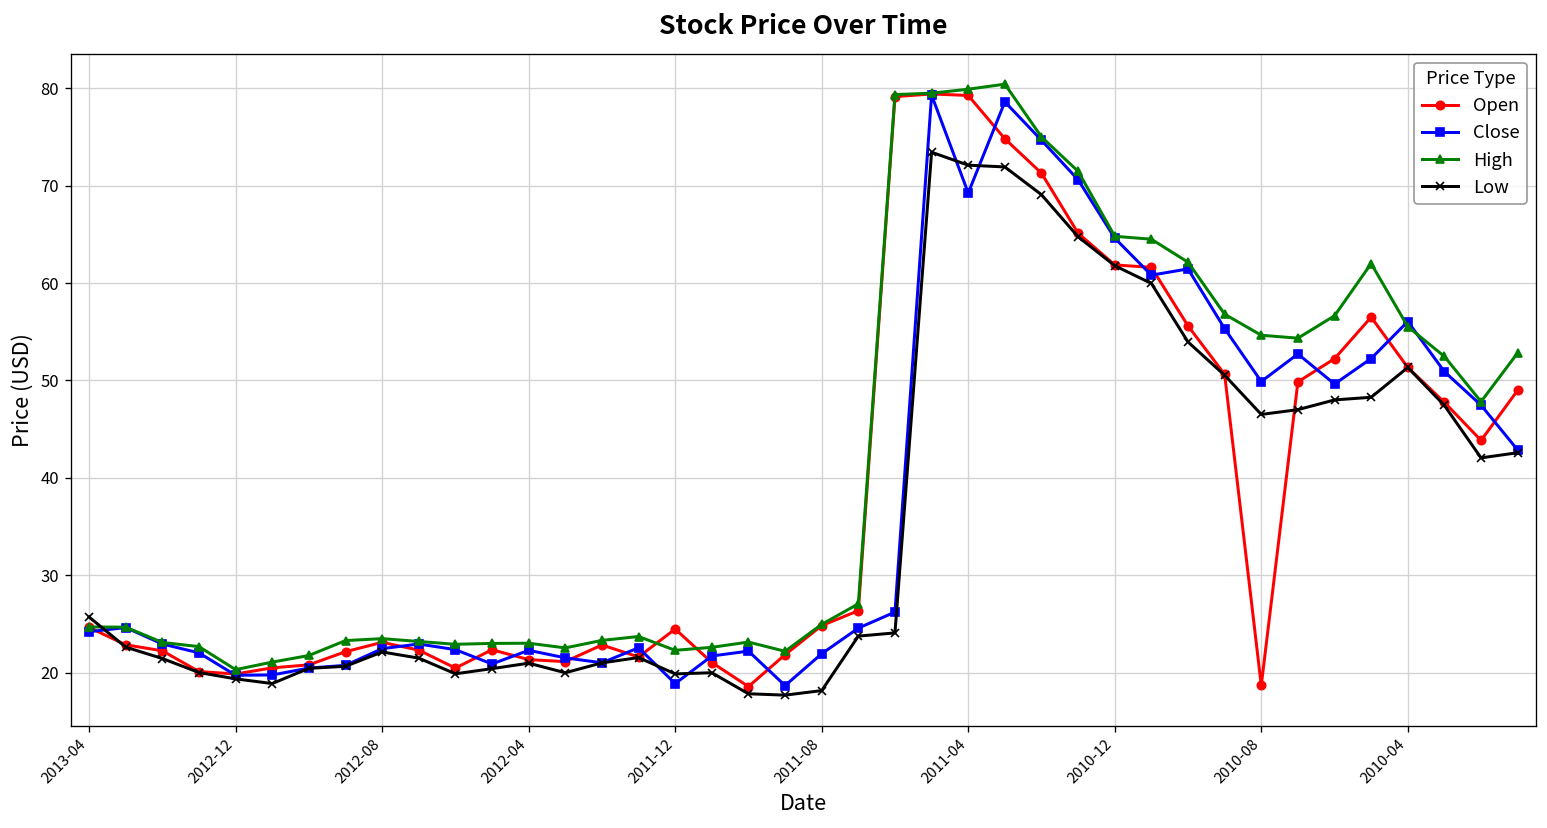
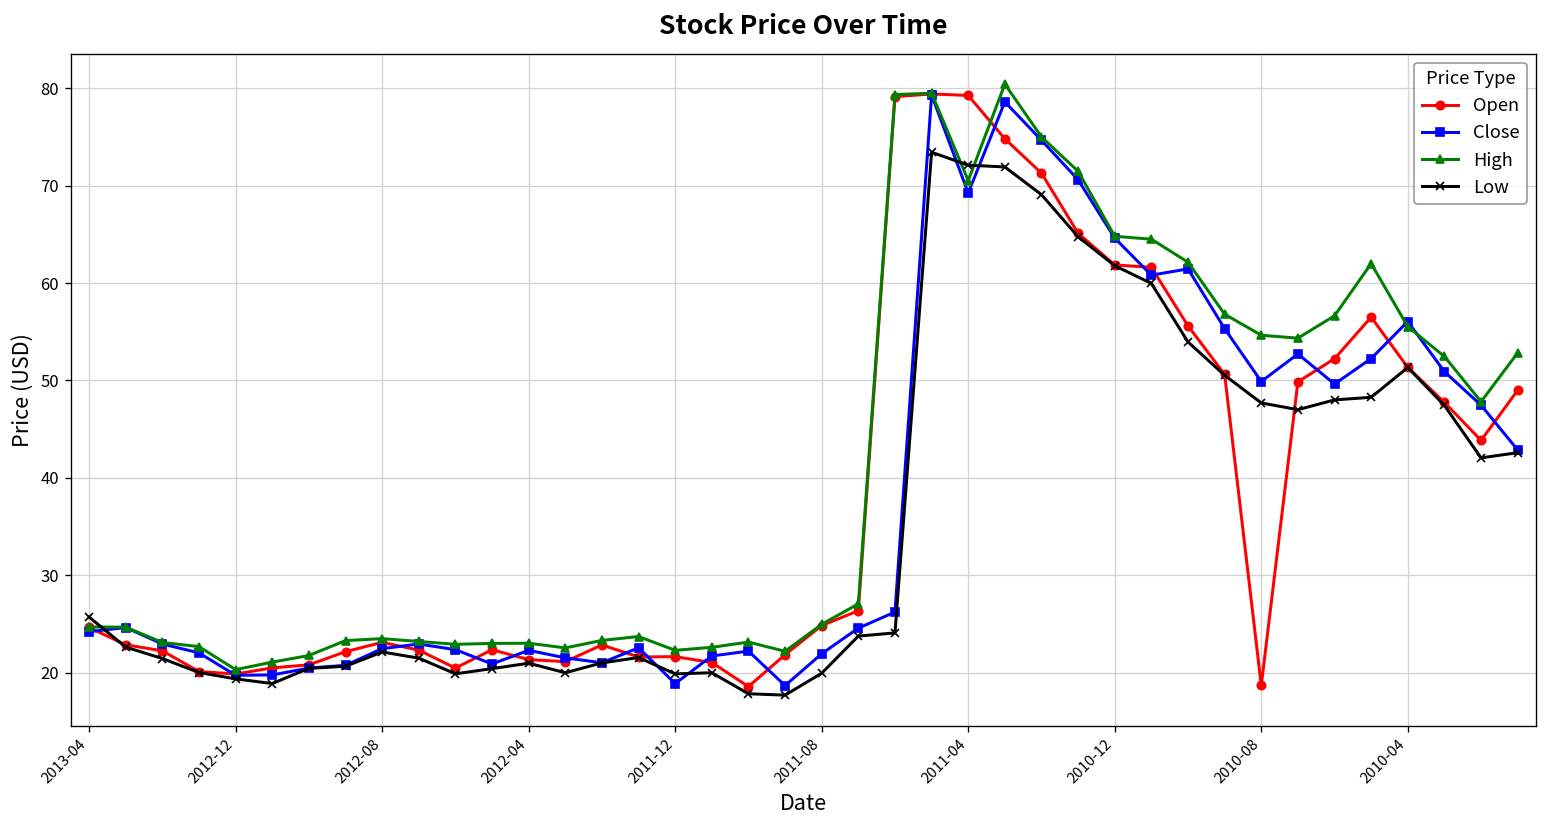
Open, 2011-12: 24 -> 22
Low, 2011-08: 18 -> 20
High, 2011-04: 80 -> 71
Low, 2010-08: 47 -> 48
